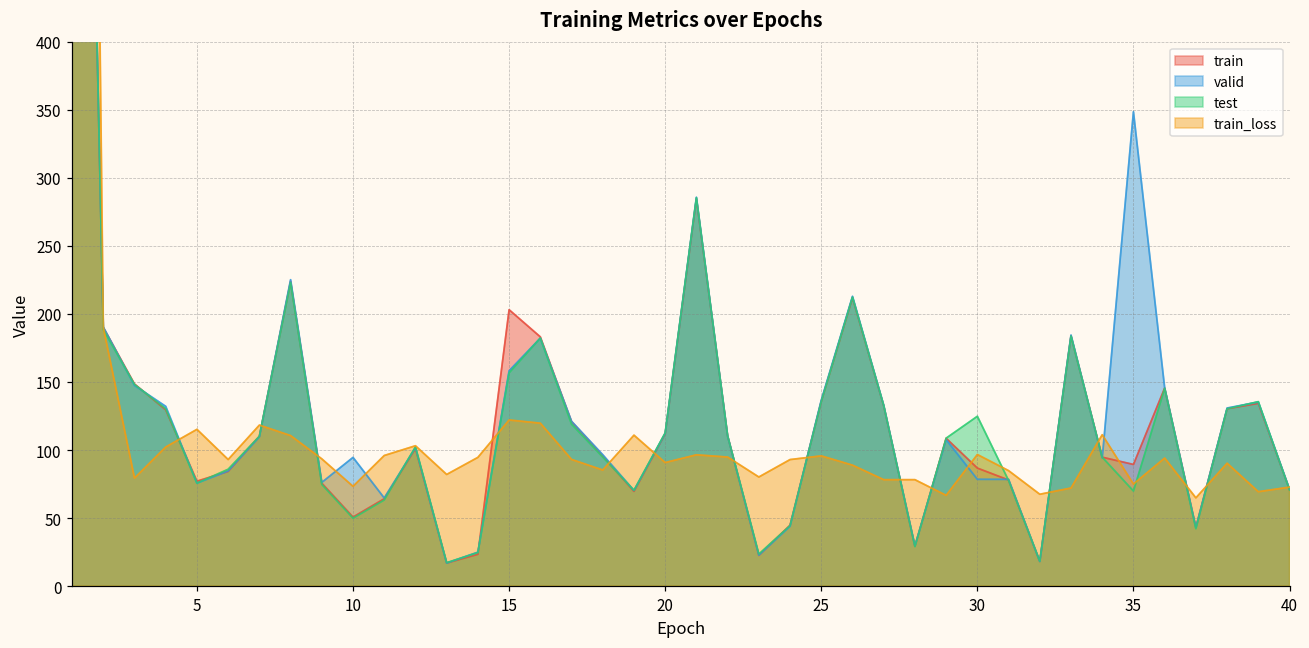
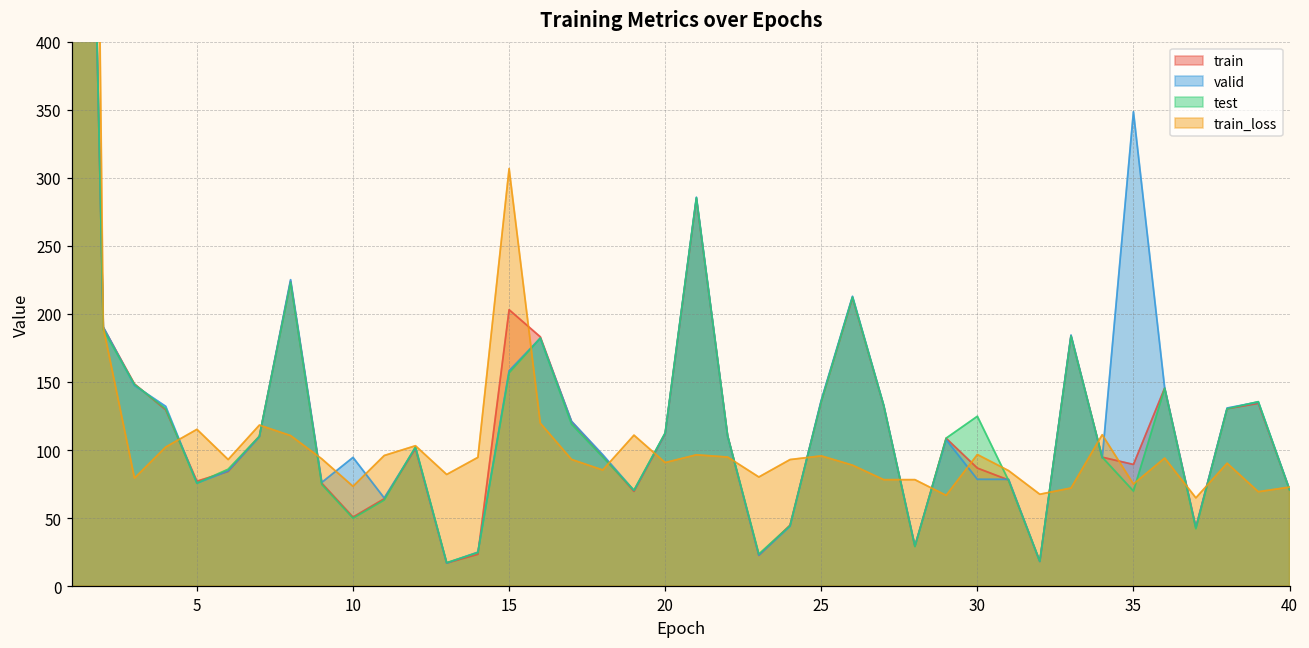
train_loss, 15: 122 -> 307
